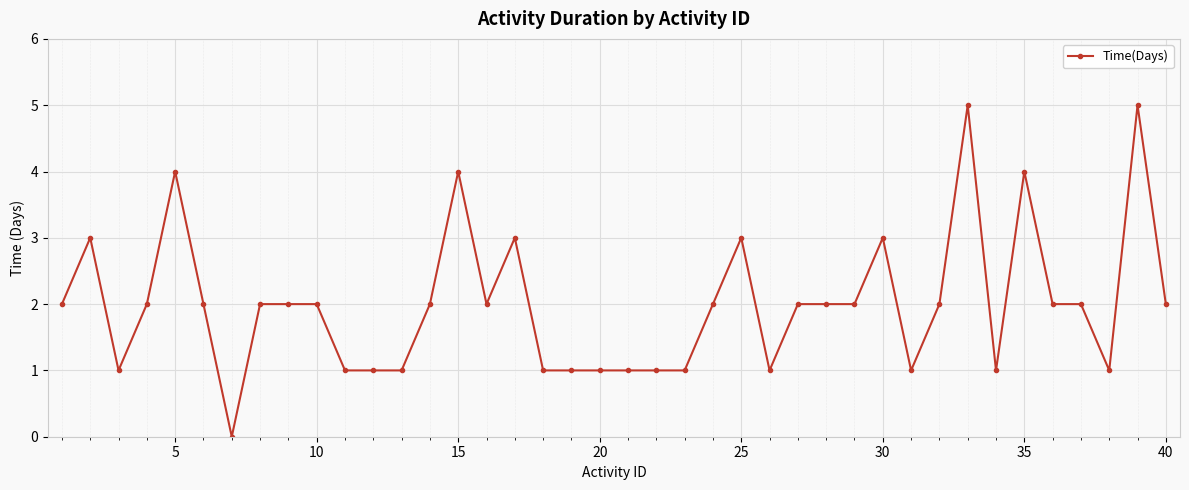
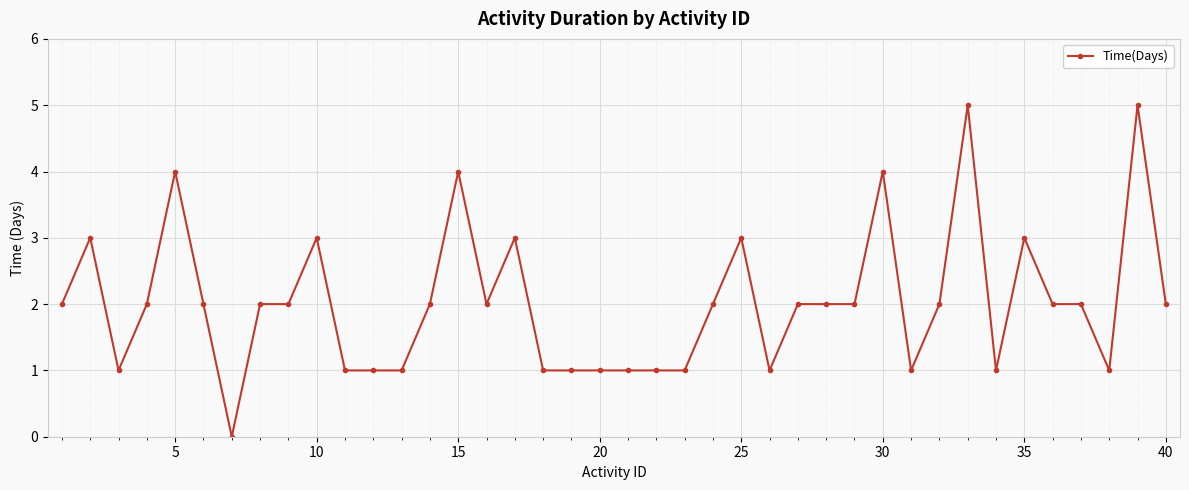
10: 2 -> 3
30: 3 -> 4
35: 4 -> 3
